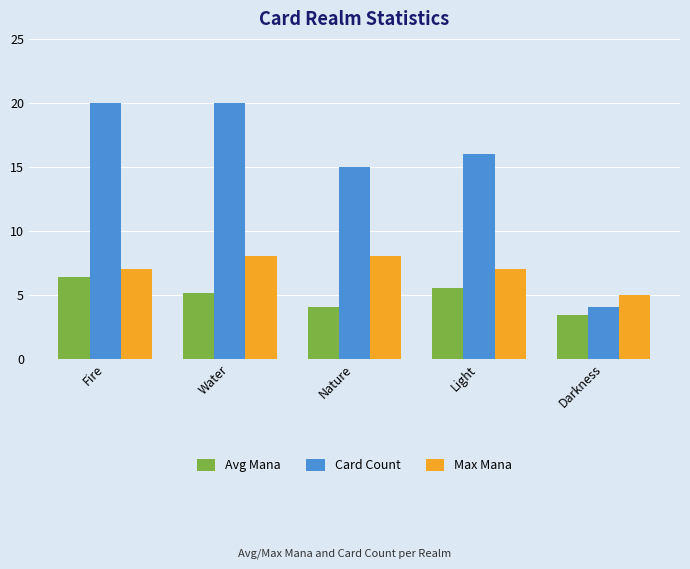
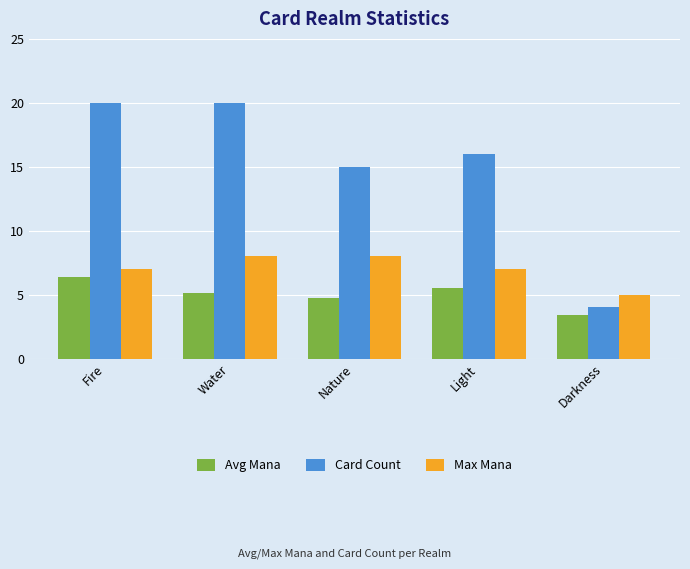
Avg Mana, Nature: 4.0 -> 4.7
